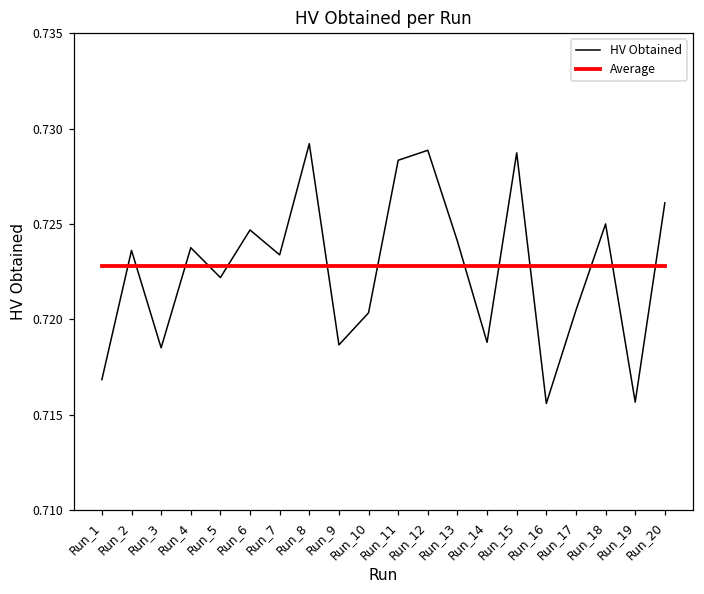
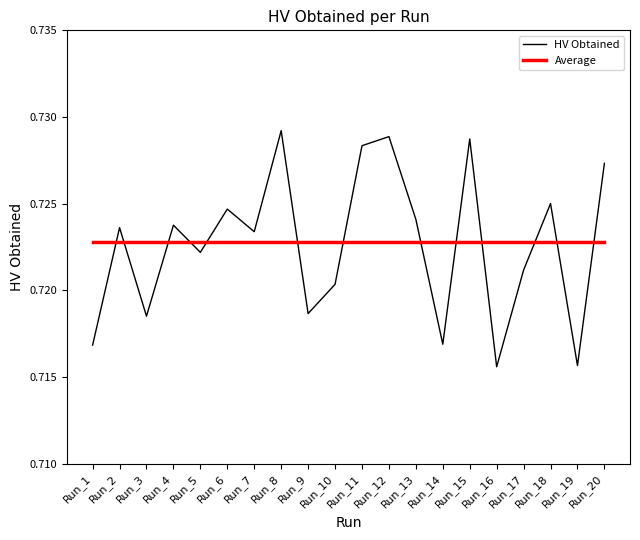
HV Obtained, Run_14: 0.7188 -> 0.7169
HV Obtained, Run_17: 0.7205 -> 0.7212
HV Obtained, Run_20: 0.7261 -> 0.7273
